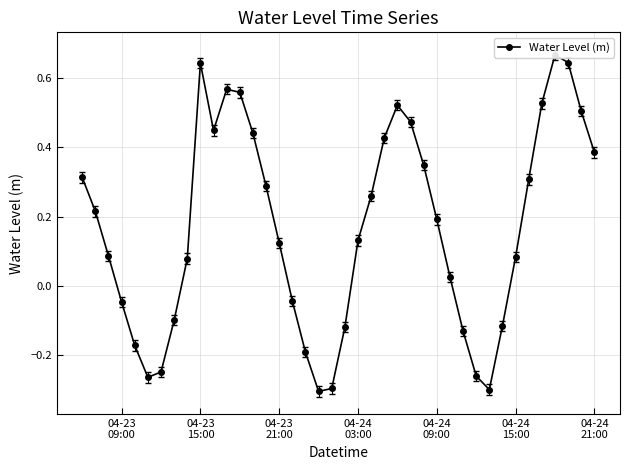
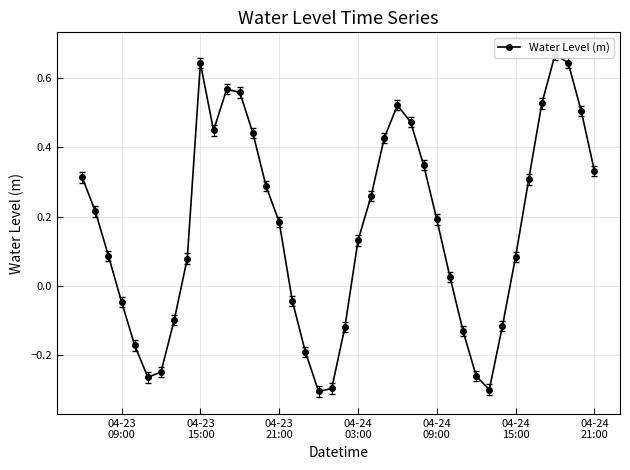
Water Level (m), 04-23 21:00: 0.12 -> 0.18
Water Level (m), 04-24 21:00: 0.39 -> 0.33
